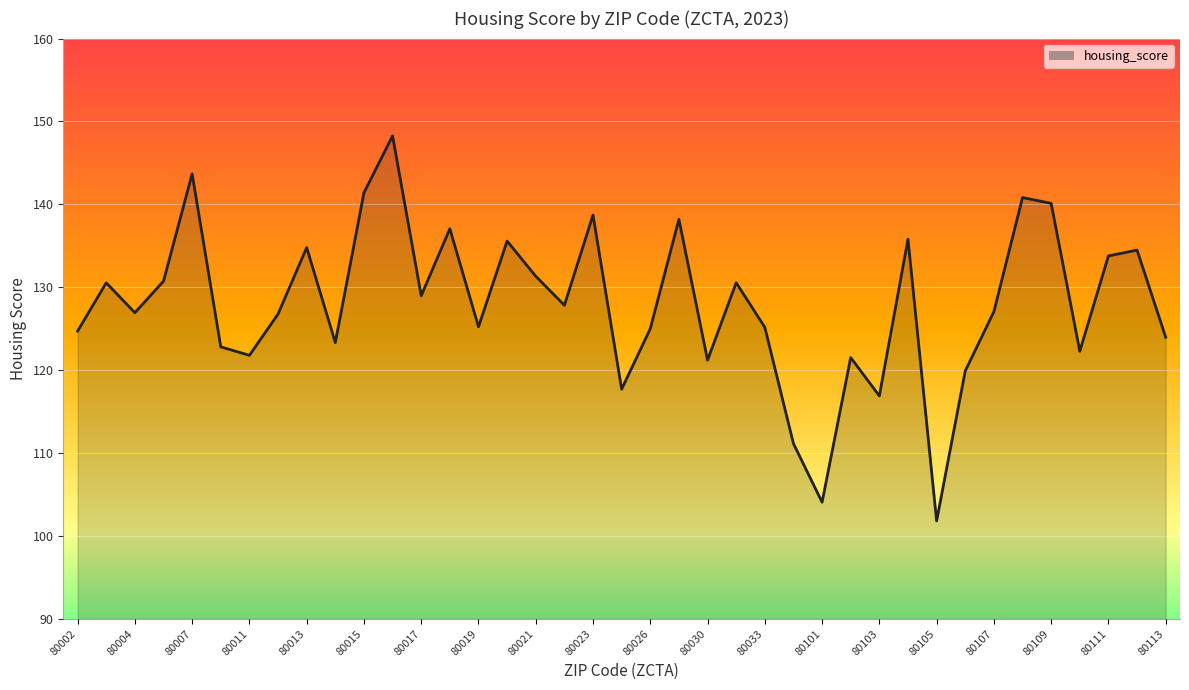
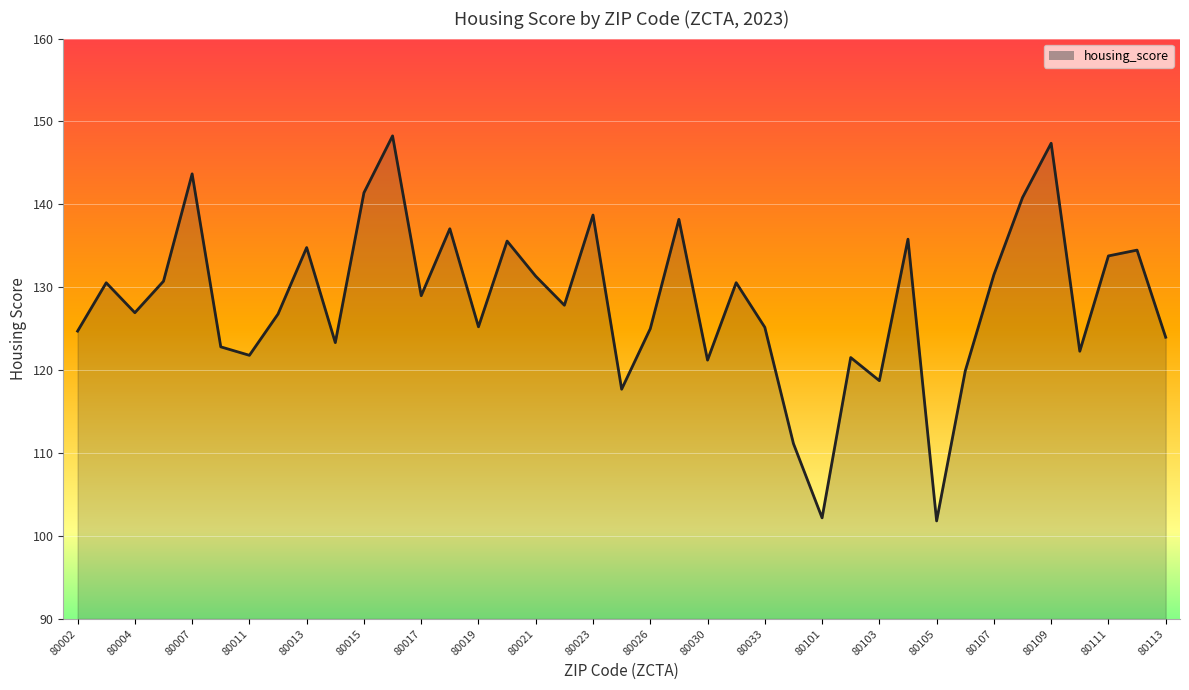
80101: 104 -> 102
80103: 117 -> 119
80107: 127 -> 132
80109: 140 -> 147
